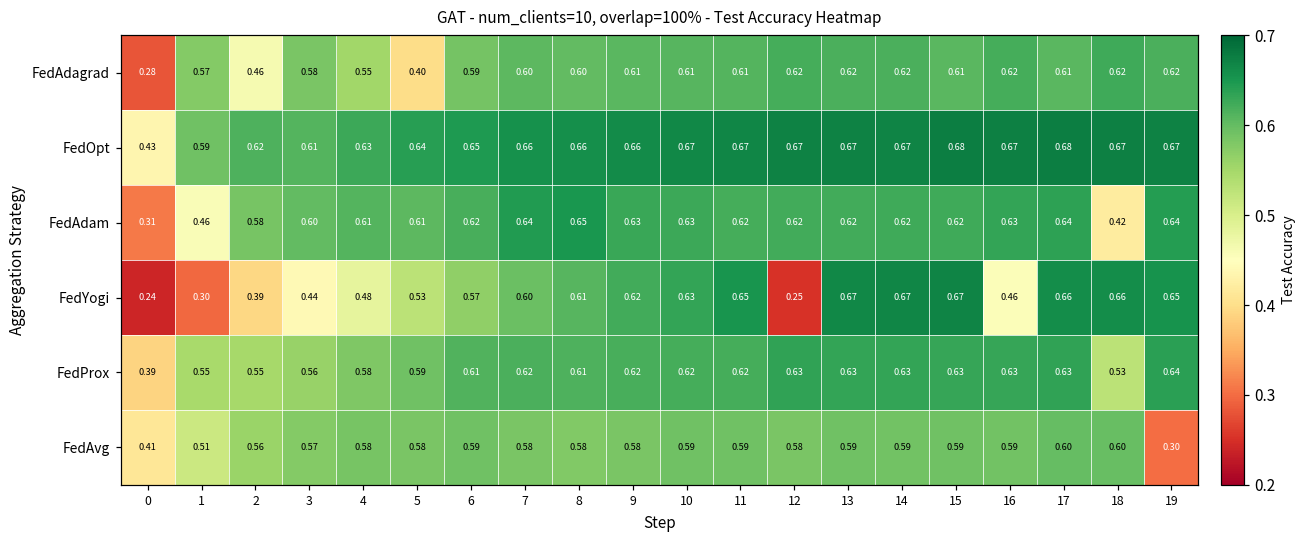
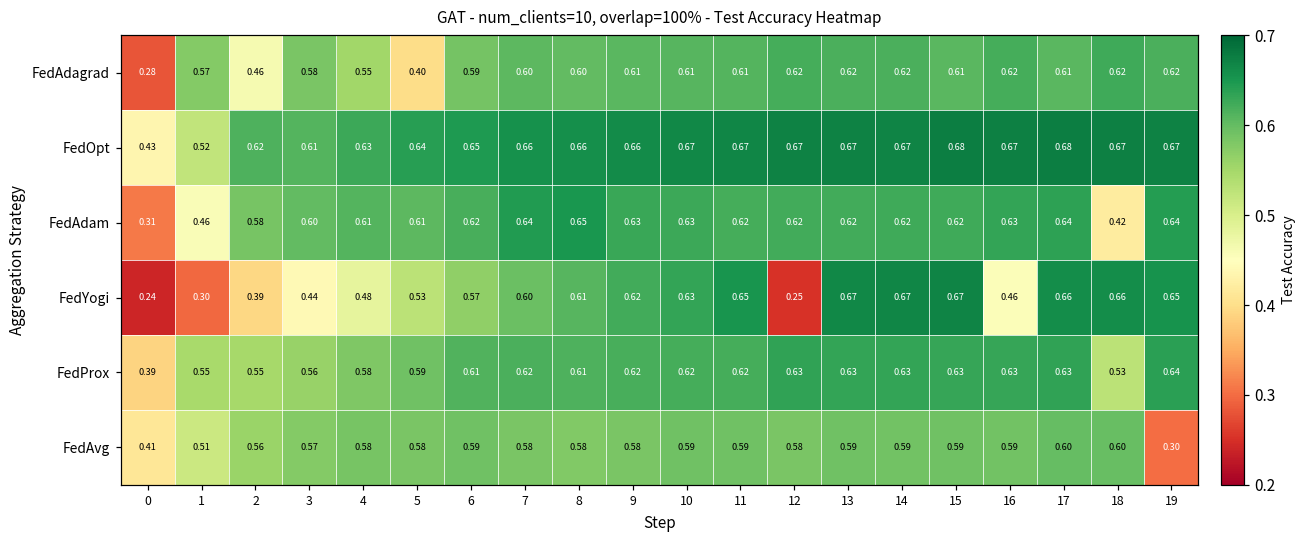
FedOpt, 1: 0.59 -> 0.52
